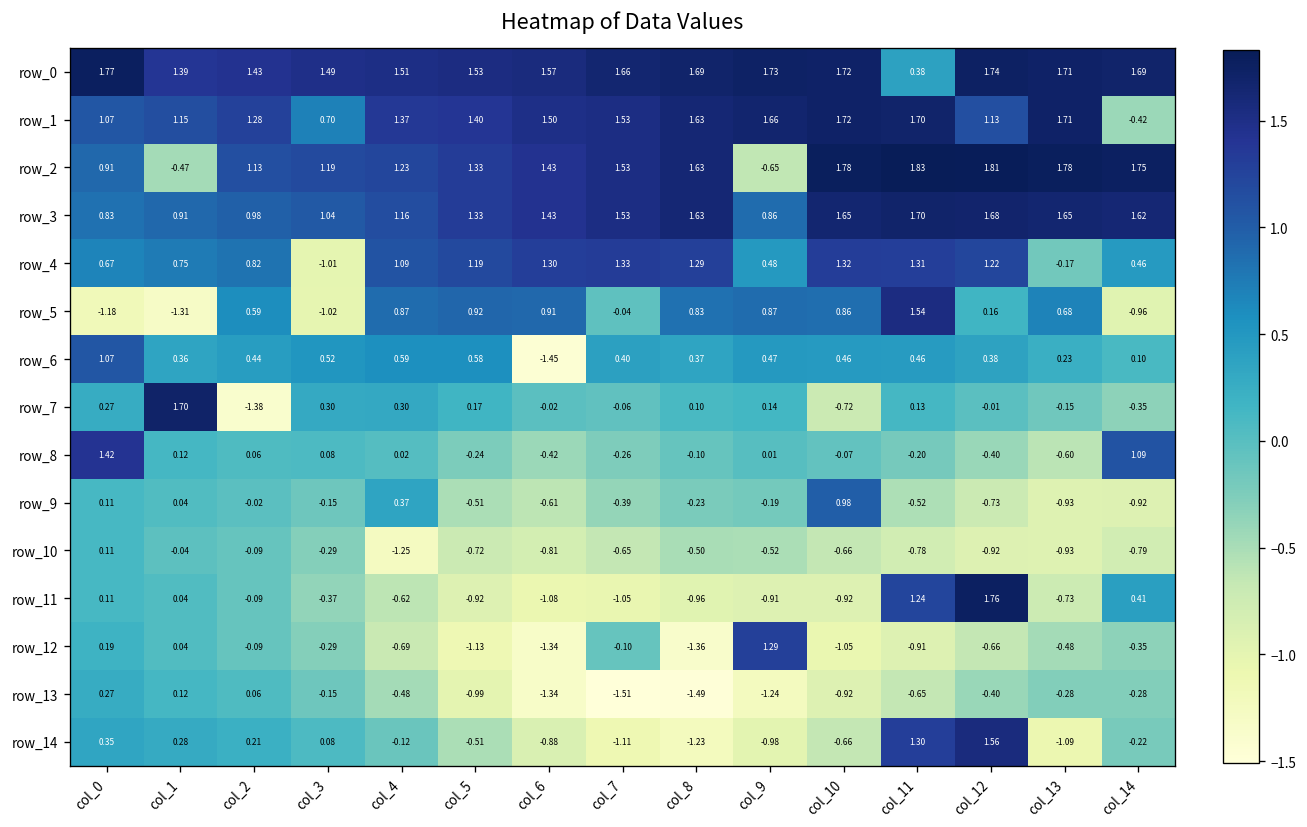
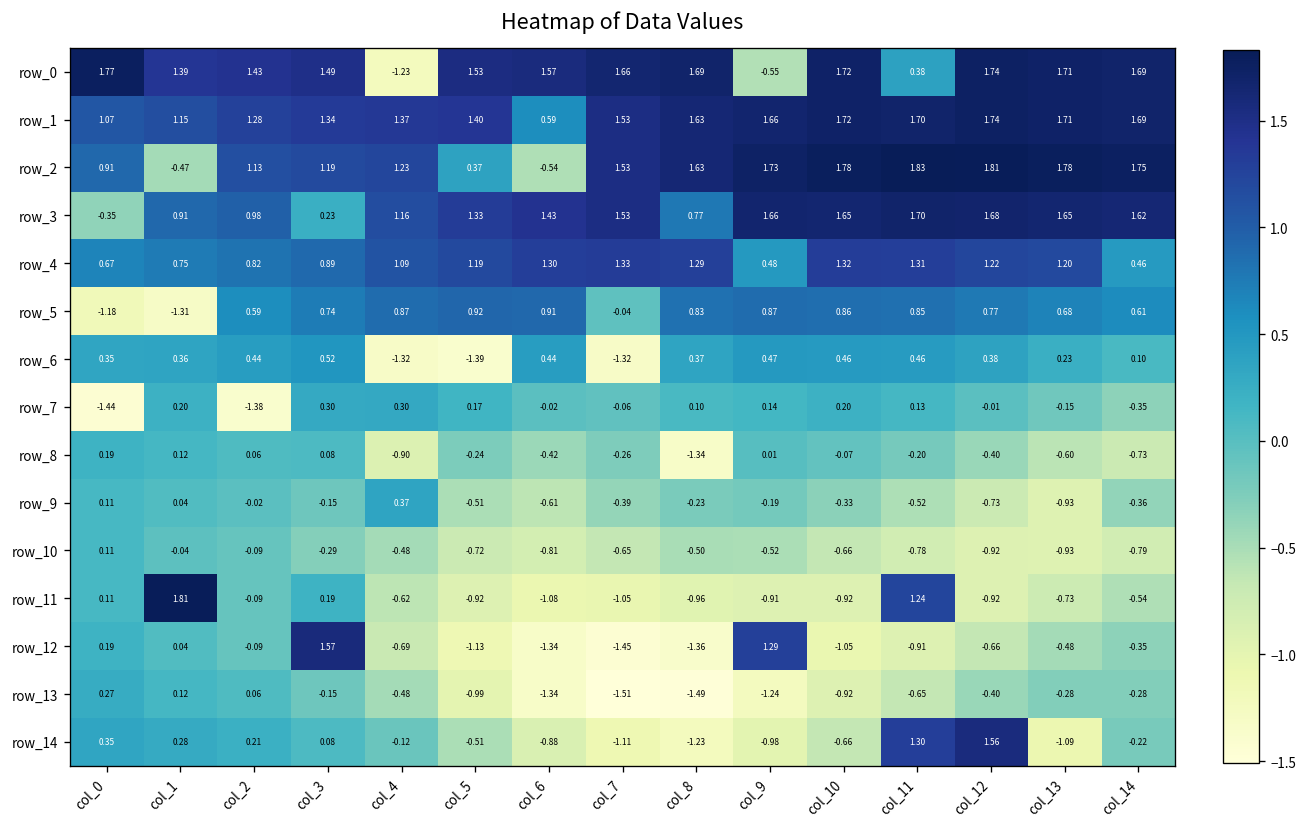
row_0, col_4: 1.51 -> -1.23
row_0, col_9: 1.73 -> -0.55
row_1, col_3: 0.70 -> 1.34
row_1, col_6: 1.50 -> 0.59
row_1, col_12: 1.13 -> 1.74
row_1, col_14: -0.42 -> 1.69
row_2, col_5: 1.33 -> 0.37
row_2, col_6: 1.43 -> -0.54
row_2, col_9: -0.65 -> 1.73
row_3, col_0: 0.83 -> -0.35
row_3, col_3: 1.04 -> 0.23
row_3, col_8: 1.63 -> 0.77
row_3, col_9: 0.86 -> 1.66
row_4, col_3: -1.01 -> 0.89
row_4, col_13: -0.17 -> 1.20
row_5, col_3: -1.02 -> 0.74
row_5, col_11: 1.54 -> 0.85
row_5, col_12: 0.16 -> 0.77
row_5, col_14: -0.96 -> 0.61
row_6, col_0: 1.07 -> 0.35
row_6, col_4: 0.59 -> -1.32
row_6, col_5: 0.58 -> -1.39
row_6, col_6: -1.45 -> 0.44
row_6, col_7: 0.40 -> -1.32
row_7, col_0: 0.27 -> -1.44
row_7, col_1: 1.70 -> 0.20
row_7, col_10: -0.72 -> 0.20
row_8, col_0: 1.42 -> 0.19
row_8, col_4: 0.02 -> -0.90
row_8, col_8: -0.10 -> -1.34
row_8, col_14: 1.09 -> -0.73
row_9, col_10: 0.98 -> -0.33
row_9, col_14: -0.92 -> -0.36
row_10, col_4: -1.25 -> -0.48
row_11, col_1: 0.04 -> 1.81
row_11, col_3: -0.37 -> 0.19
row_11, col_12: 1.76 -> -0.92
row_11, col_14: 0.41 -> -0.54
row_12, col_3: -0.29 -> 1.57
row_12, col_7: -0.10 -> -1.45
